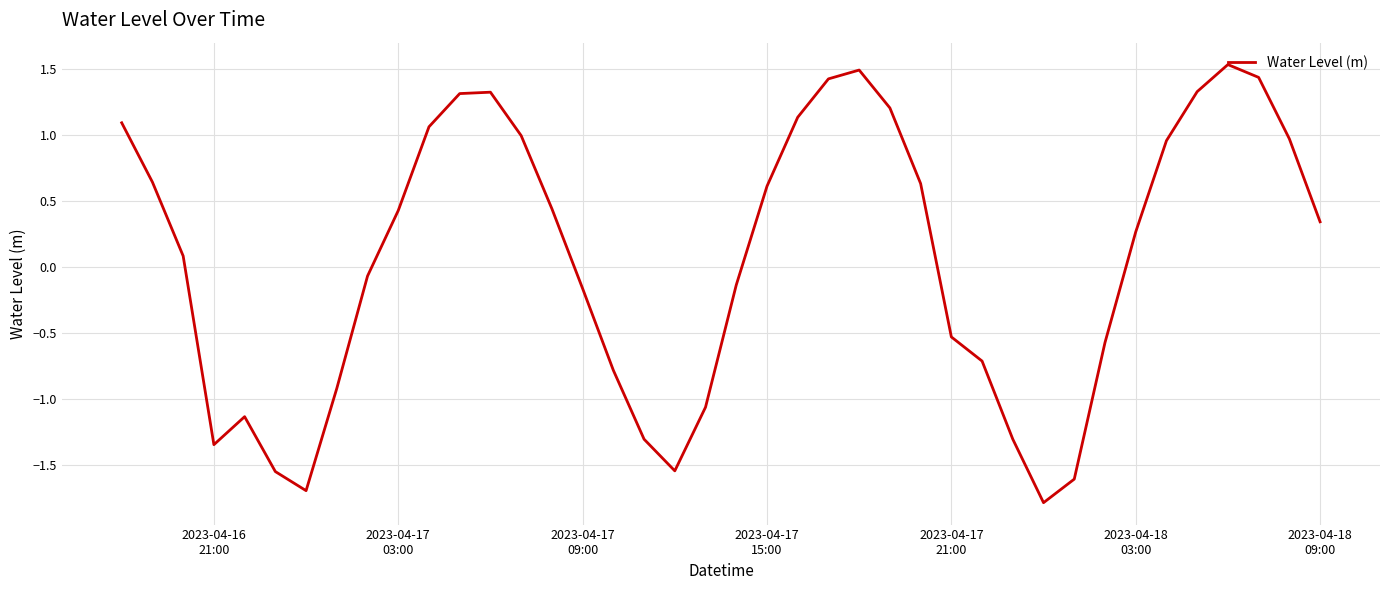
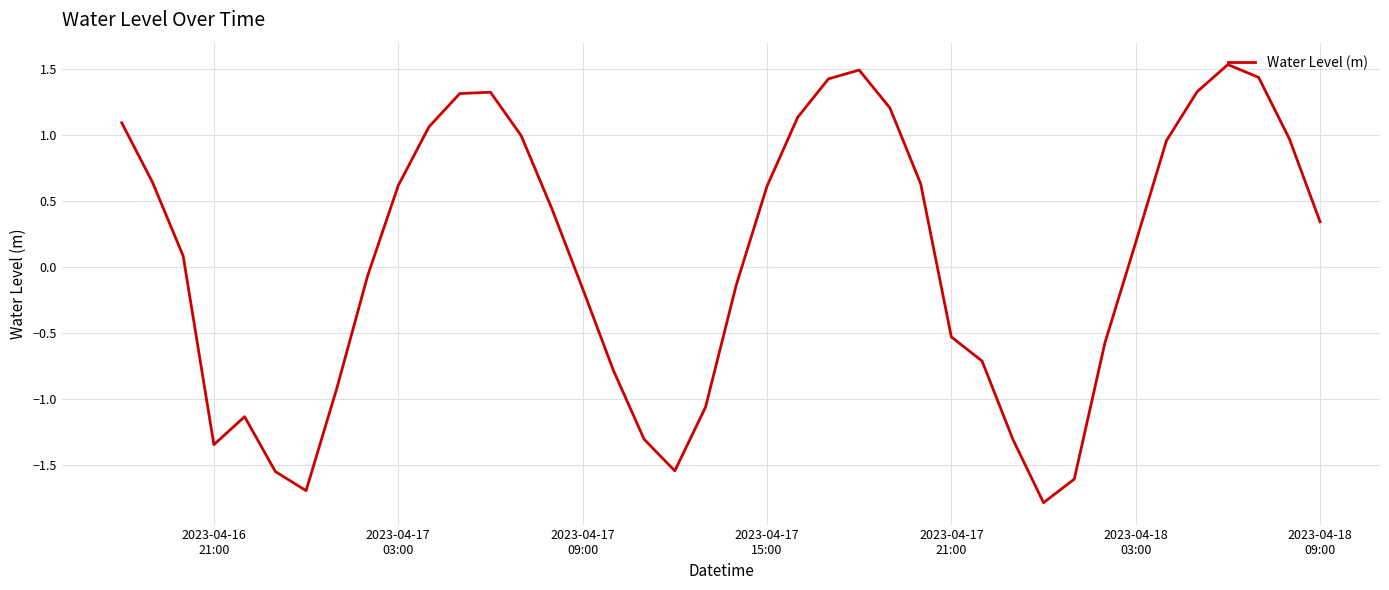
2023-04-17 03:00: 0.43 -> 0.62
2023-04-18 03:00: 0.27 -> 0.19
